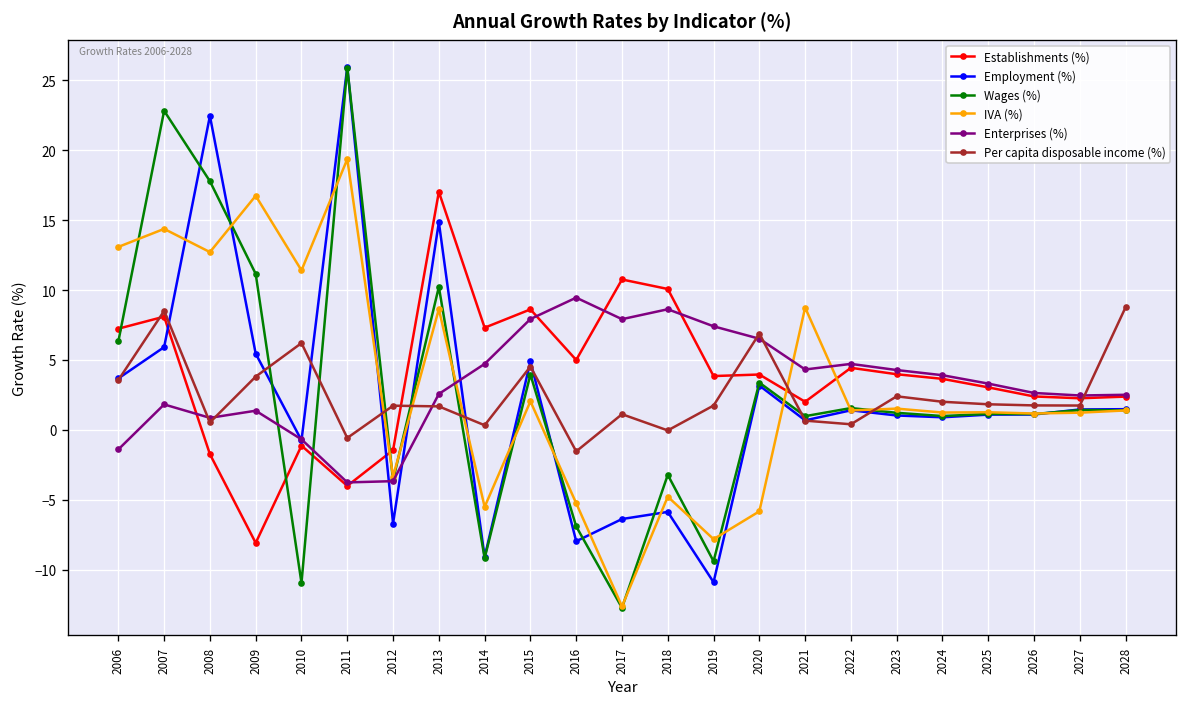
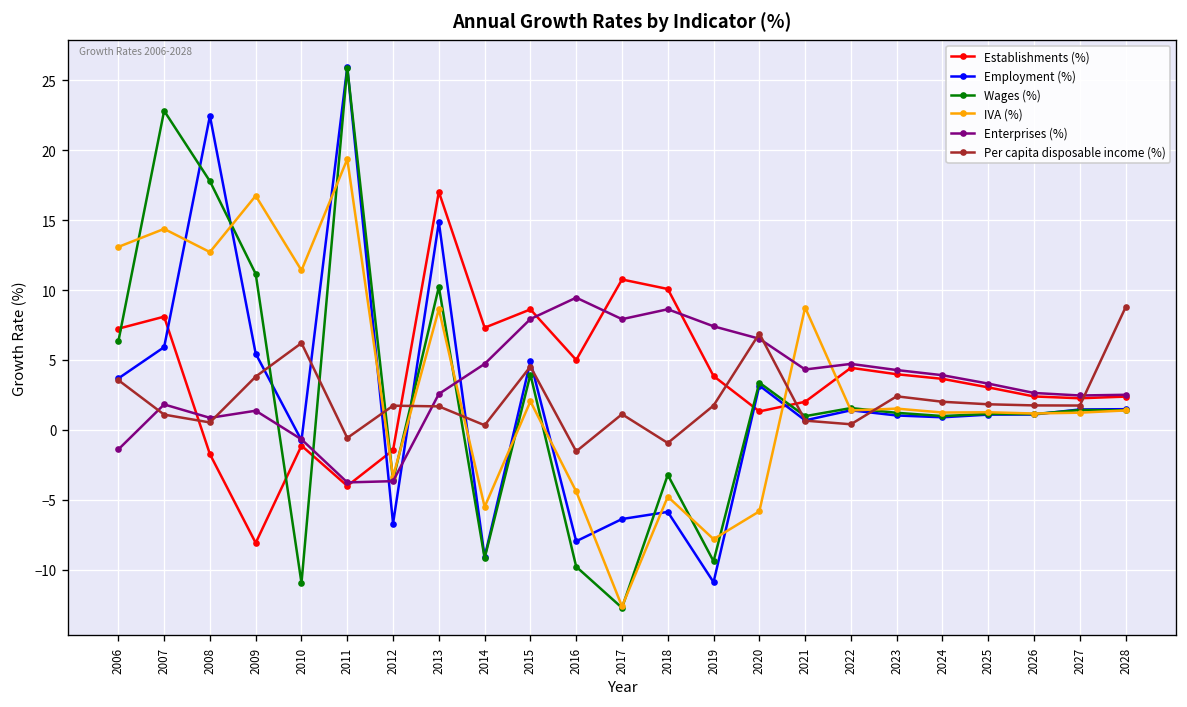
Per capita disposable income (%), 2007: 8.5 -> 1.1
Wages (%), 2016: -6.9 -> -9.8
IVA (%), 2016: -5.3 -> -4.4
Per capita disposable income (%), 2018: 0.0 -> -0.9
Establishments (%), 2020: 4.0 -> 1.3
